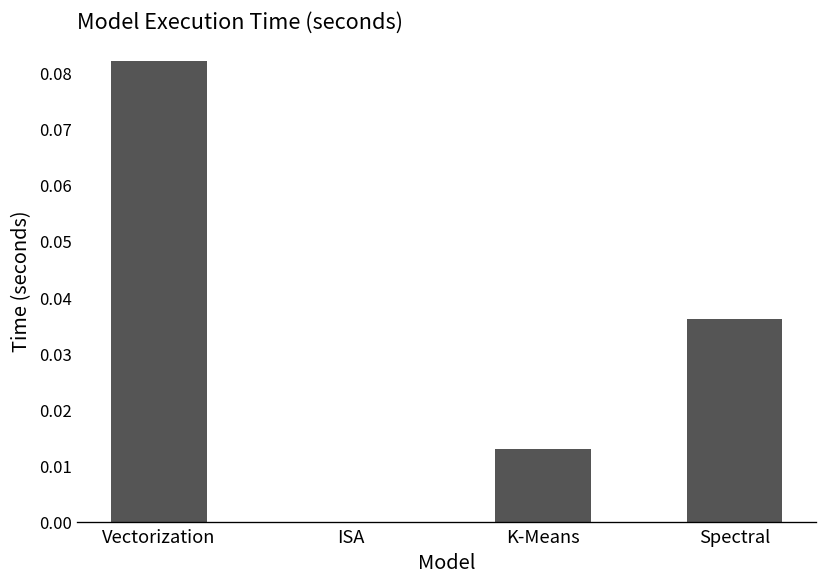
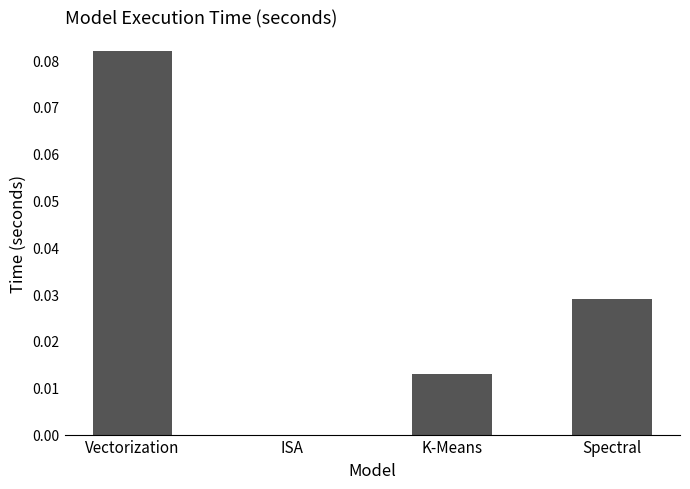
Spectral: 0.036 -> 0.029
